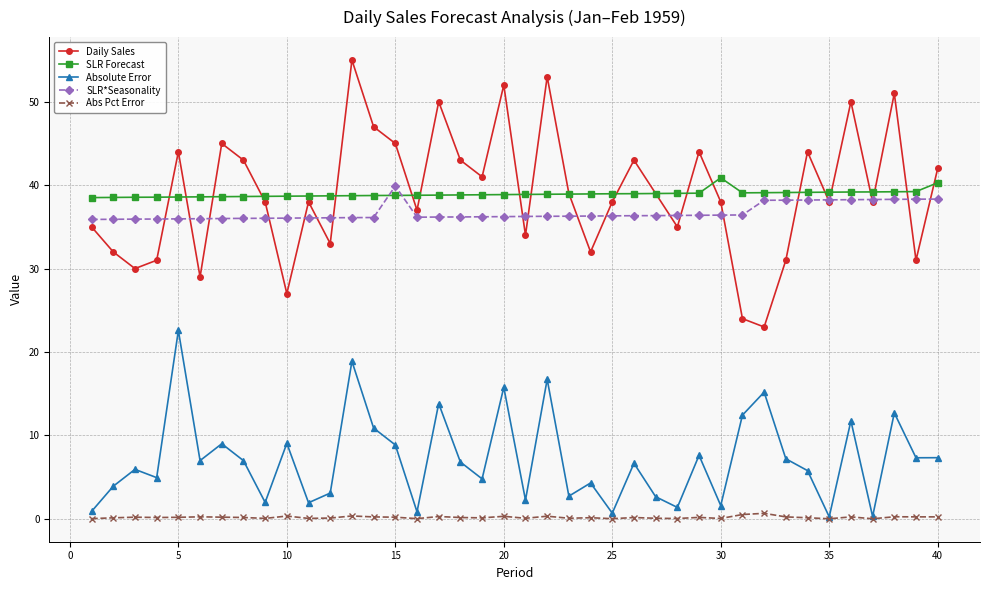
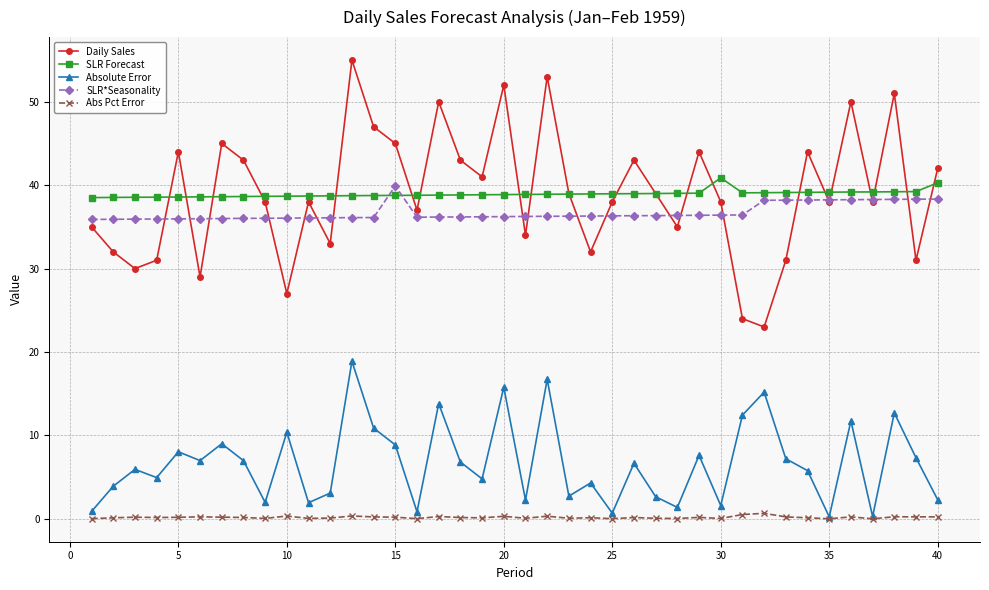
Absolute Error, 5: 23 -> 8
Absolute Error, 10: 9 -> 10
Absolute Error, 40: 7 -> 2
